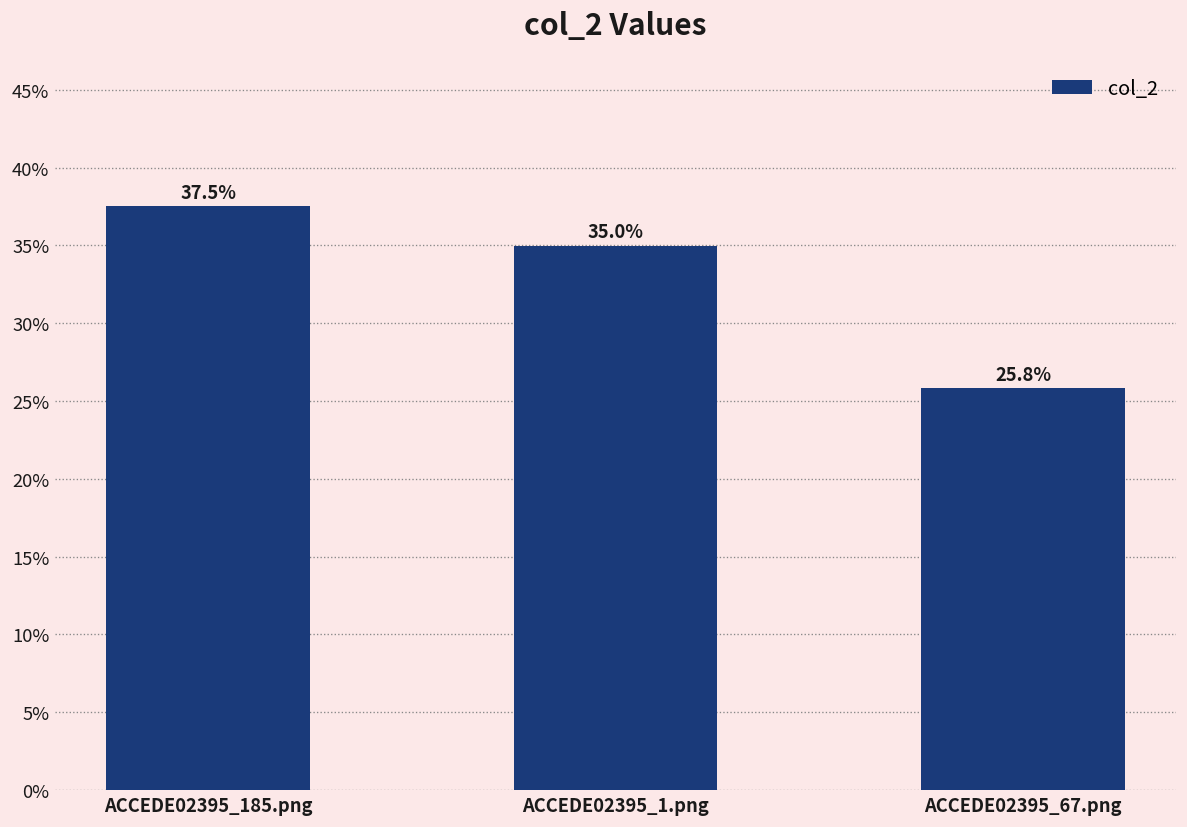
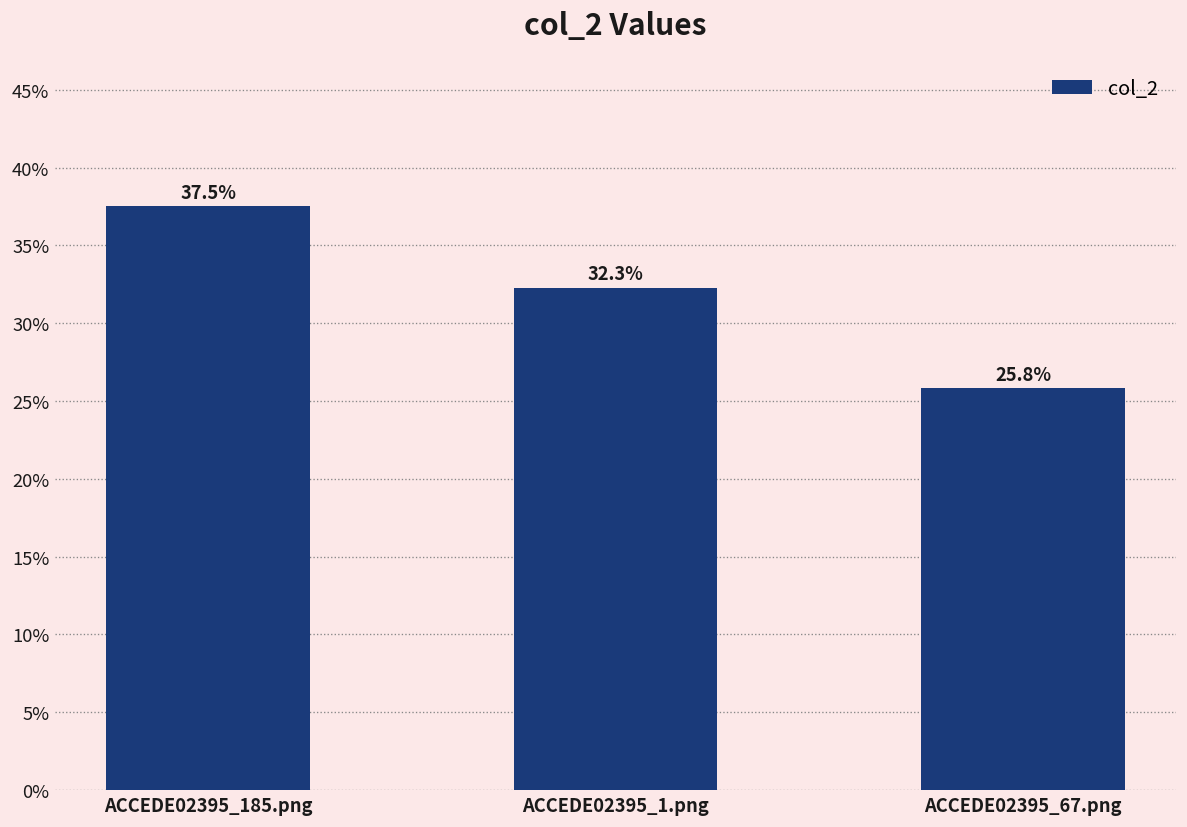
ACCEDE02395_1.png: 35.0% -> 32.3%
